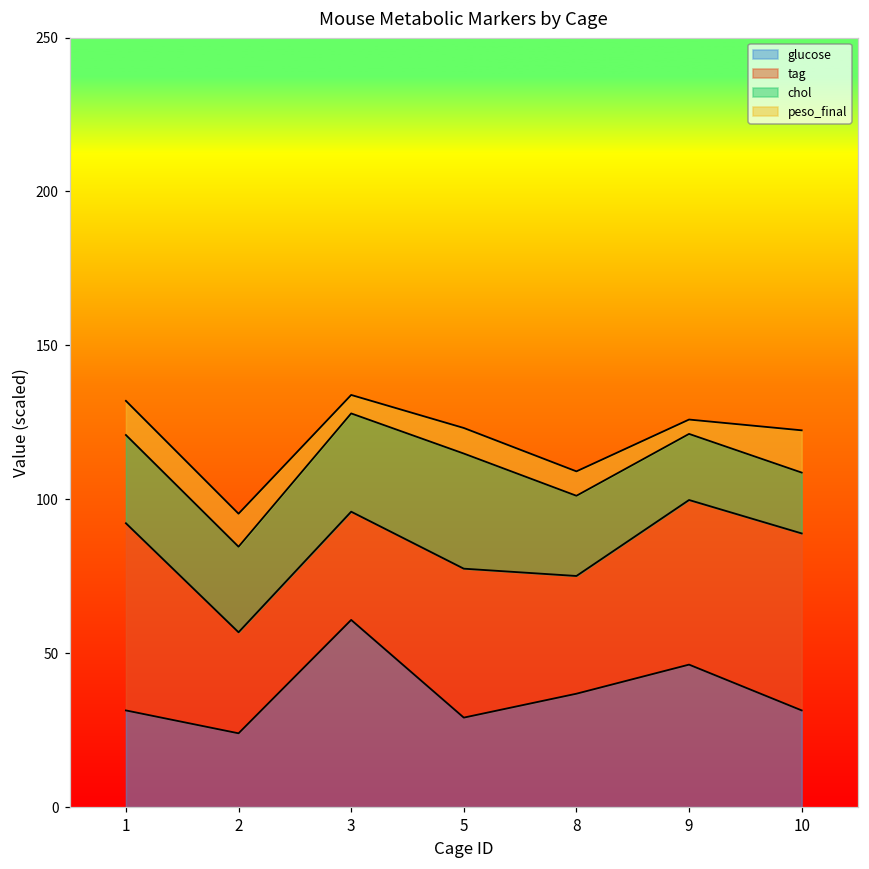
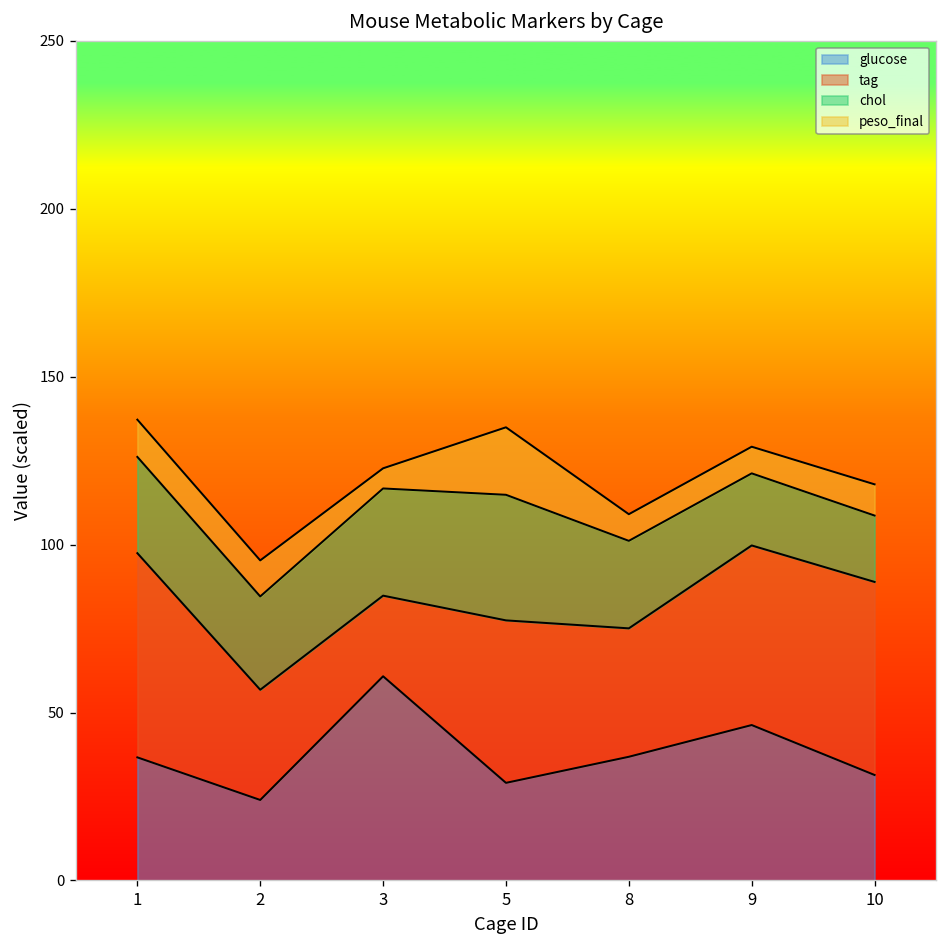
glucose, 1: 31 -> 37
tag, 3: 35 -> 24
peso_final, 5: 8 -> 20
peso_final, 9: 5 -> 8
peso_final, 10: 14 -> 9
